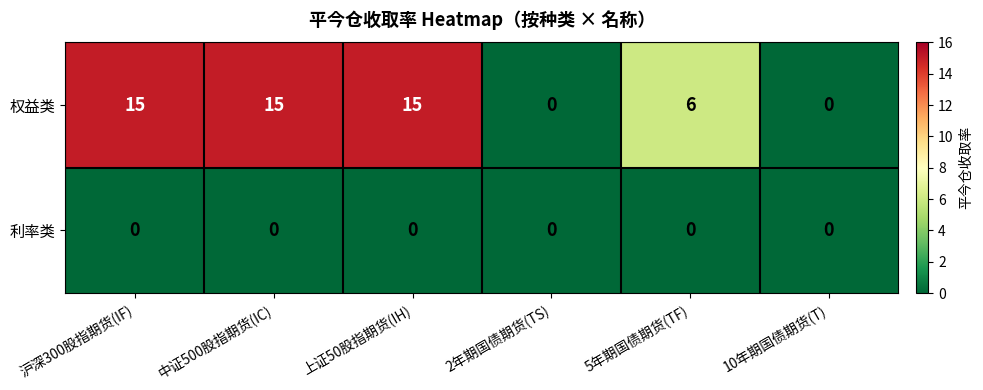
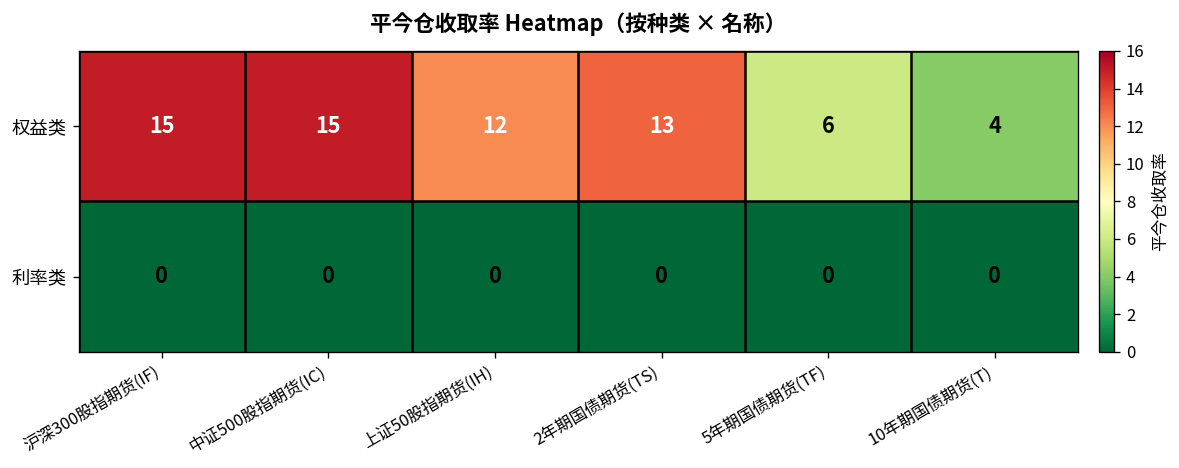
权益类, 上证50股指期货(IH): 15 -> 12
权益类, 2年期国债期货(TS): 0 -> 13
权益类, 10年期国债期货(T): 0 -> 4
